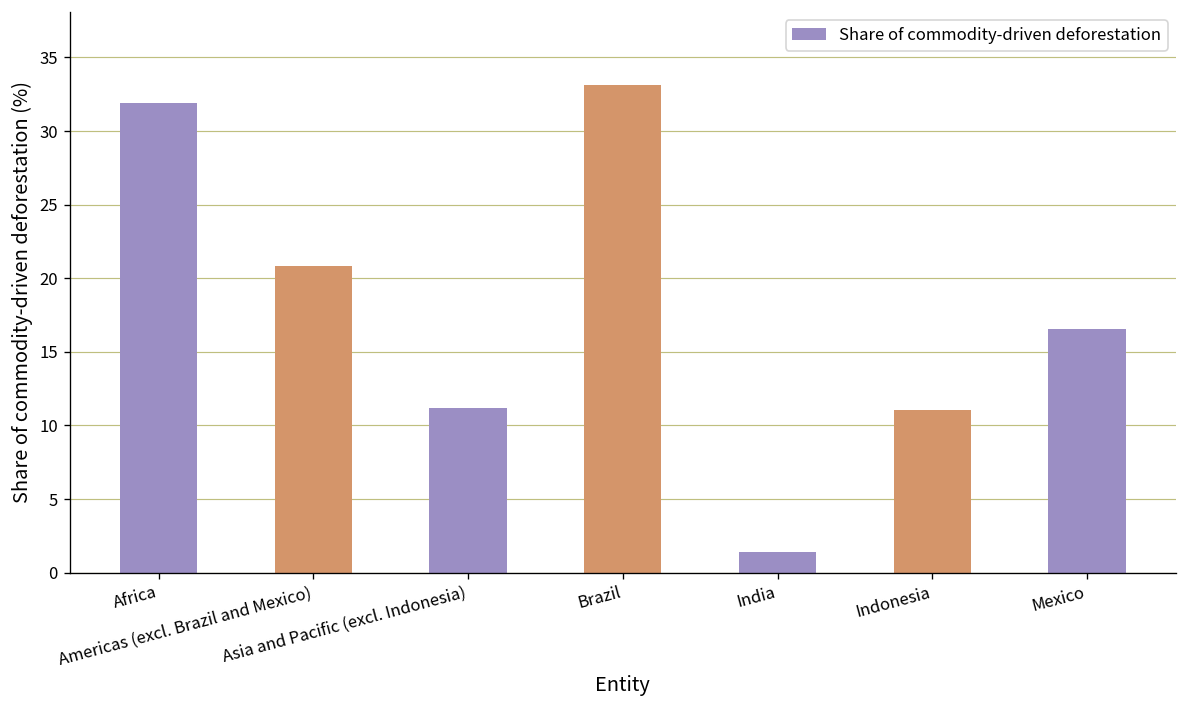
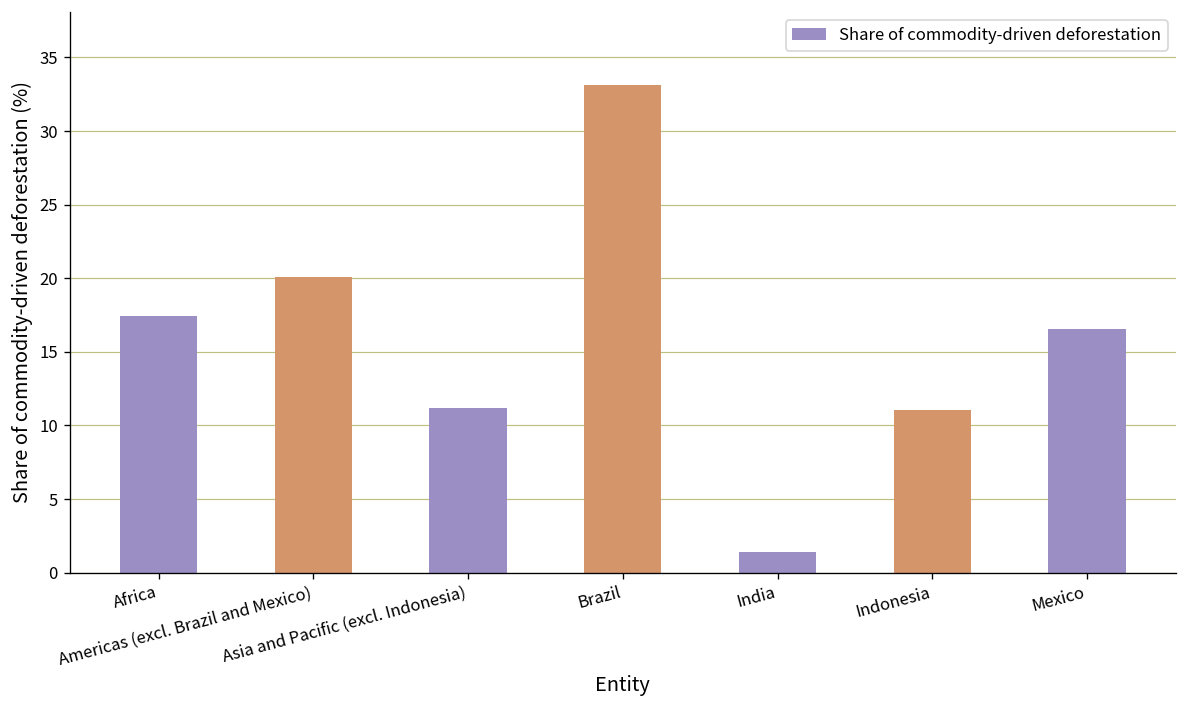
Africa: 31.9 -> 17.5
Americas (excl. Brazil and Mexico): 20.8 -> 20.1
